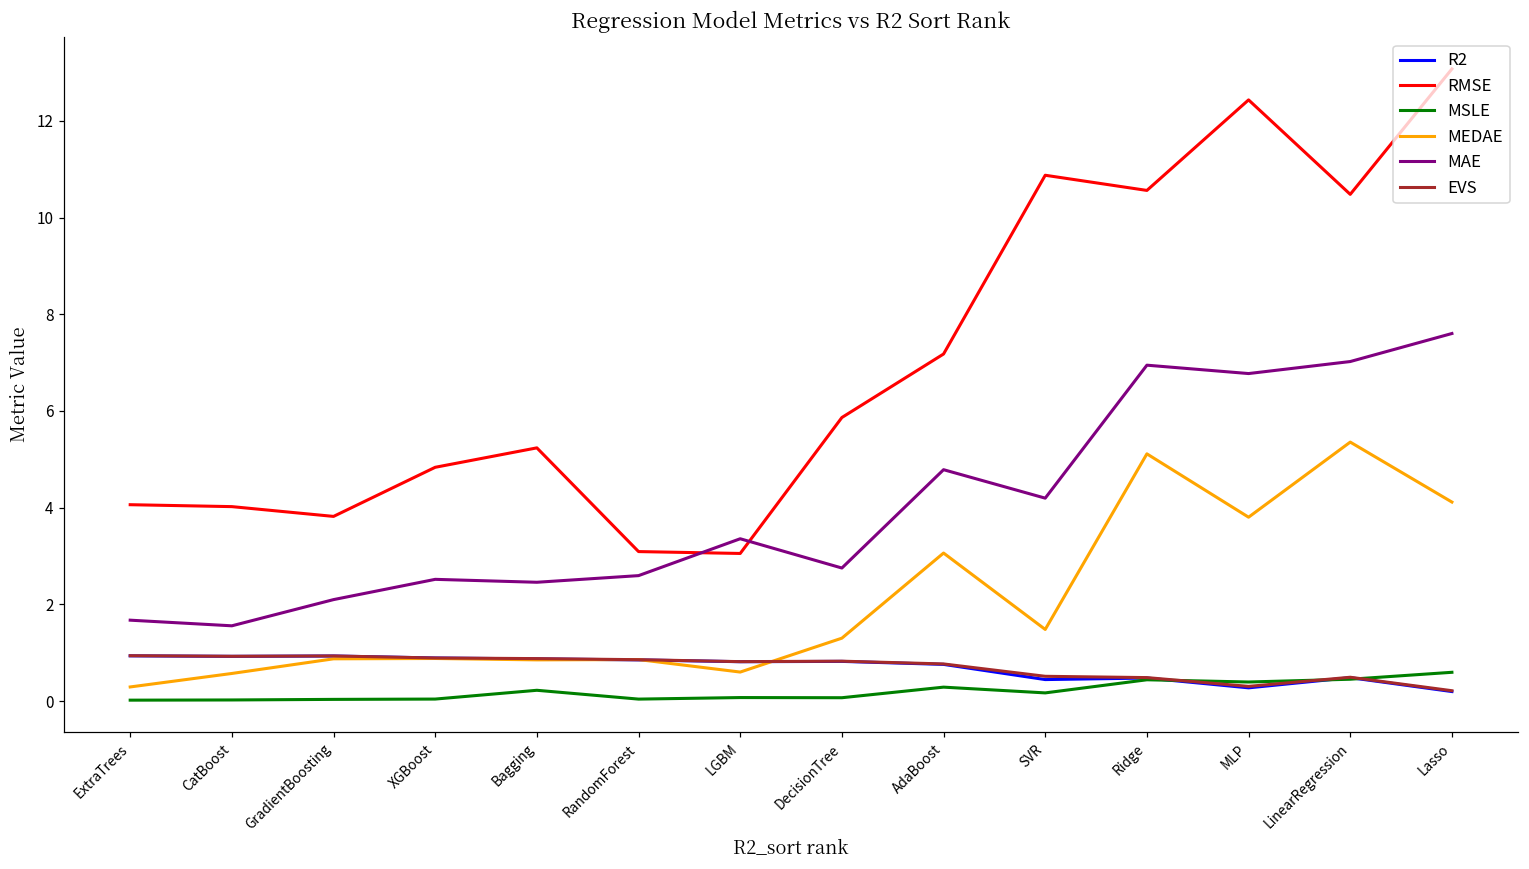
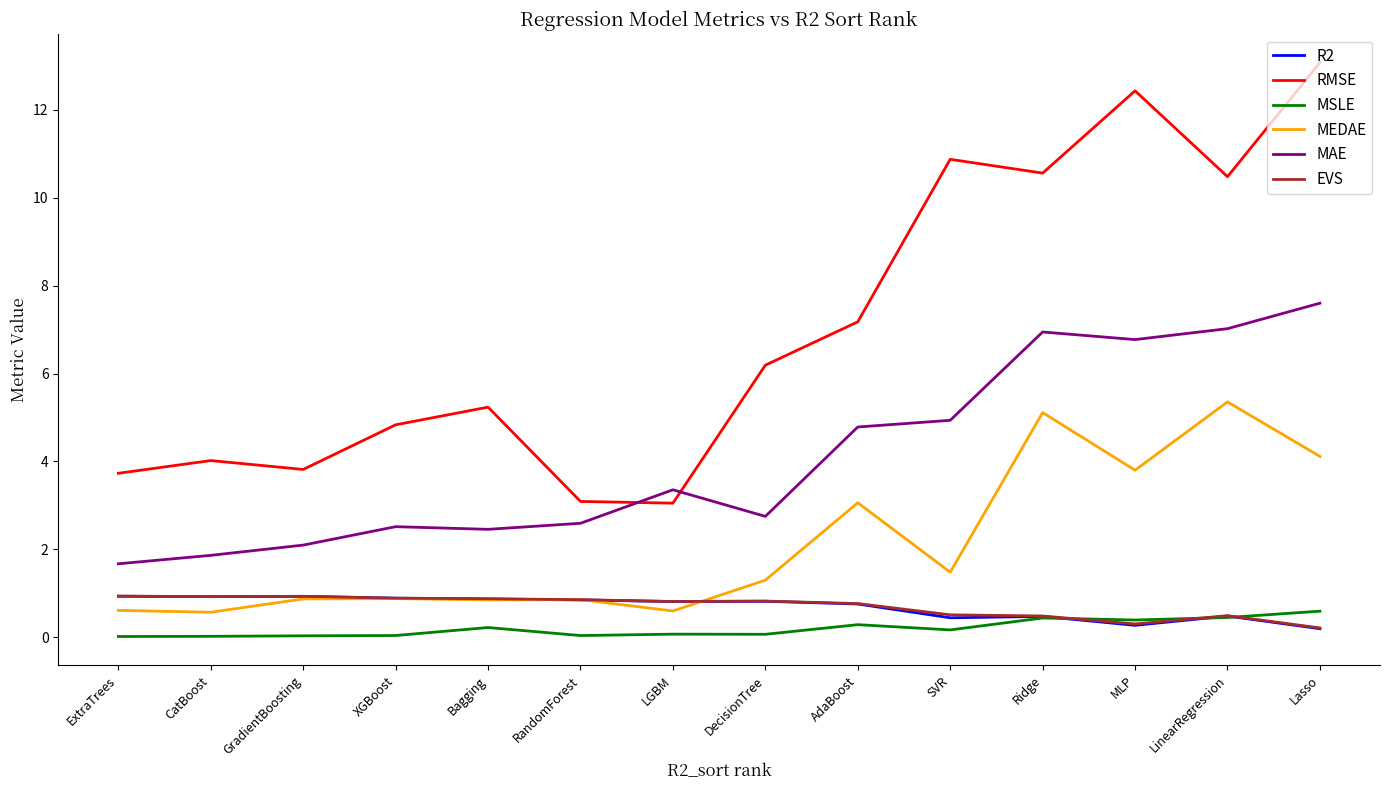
RMSE, ExtraTrees: 4.1 -> 3.7
MEDAE, ExtraTrees: 0.3 -> 0.6
MAE, CatBoost: 1.6 -> 1.9
RMSE, DecisionTree: 5.9 -> 6.2
MAE, SVR: 4.2 -> 4.9
